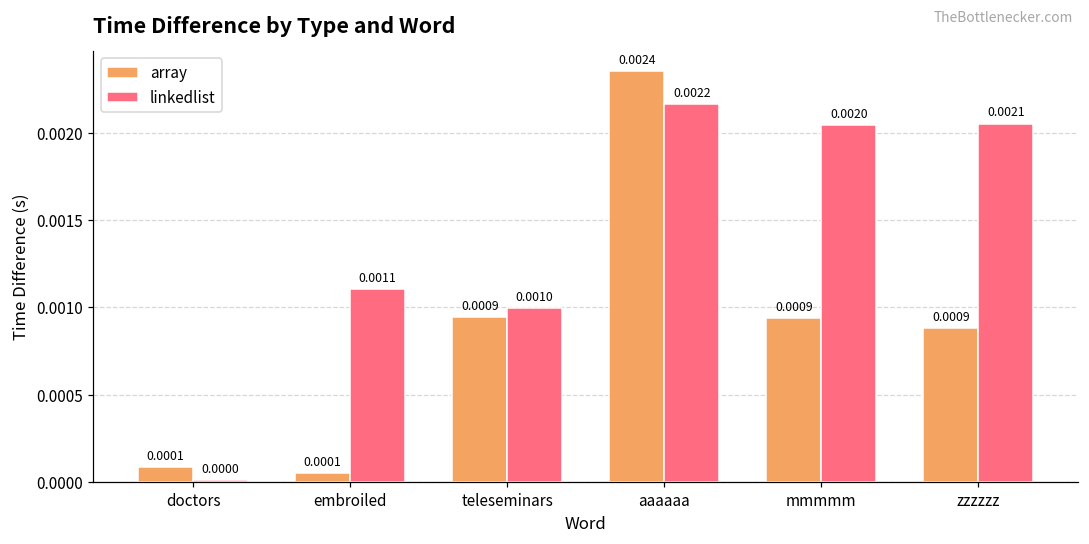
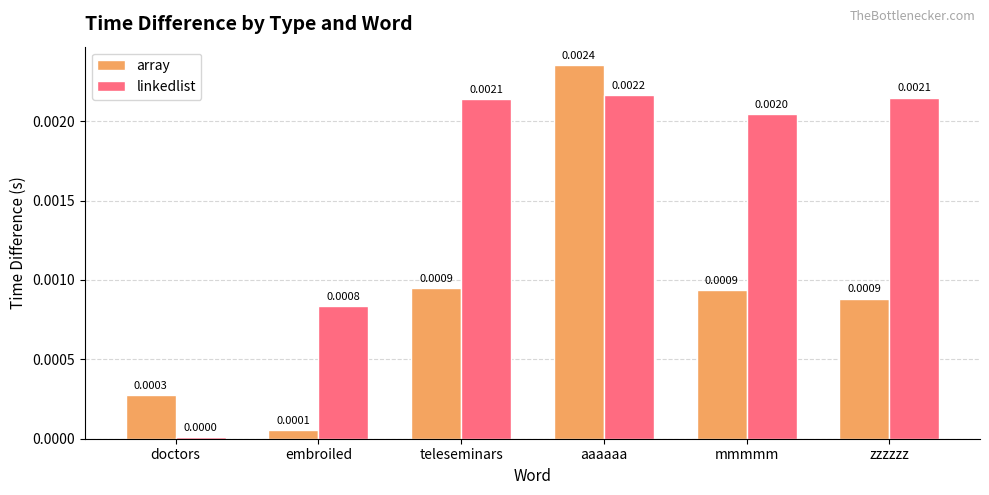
array, doctors: 0.0001 -> 0.0003
linkedlist, embroiled: 0.0011 -> 0.0008
linkedlist, teleseminars: 0.0010 -> 0.0021
linkedlist, zzzzzz: 0.00205 -> 0.00215
